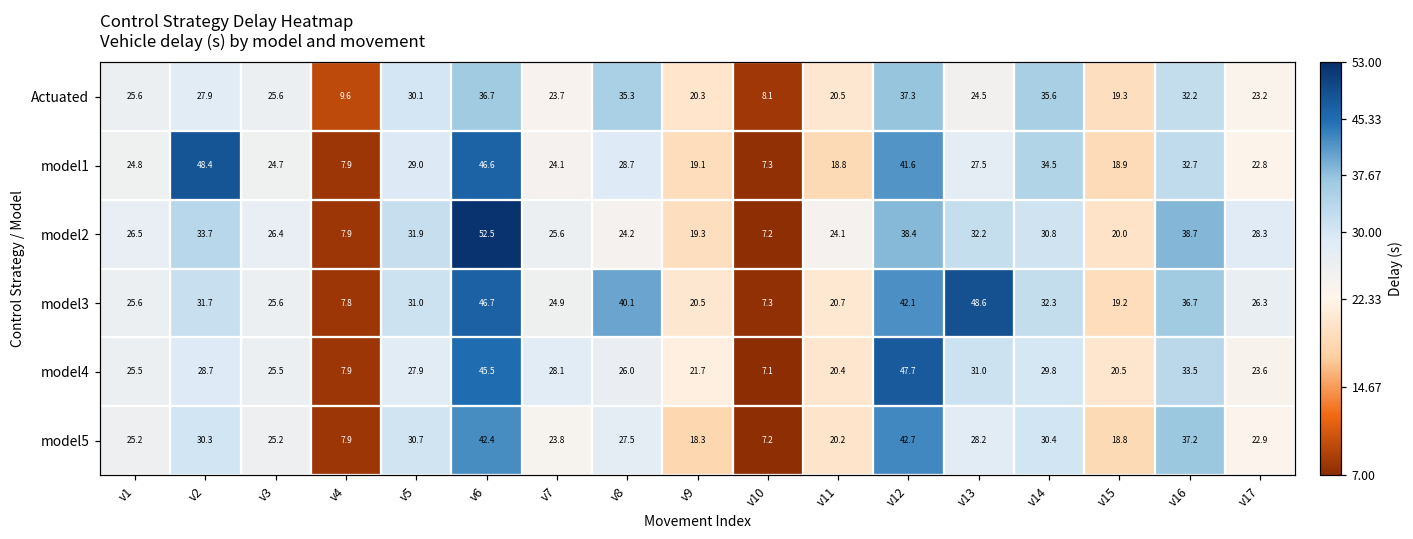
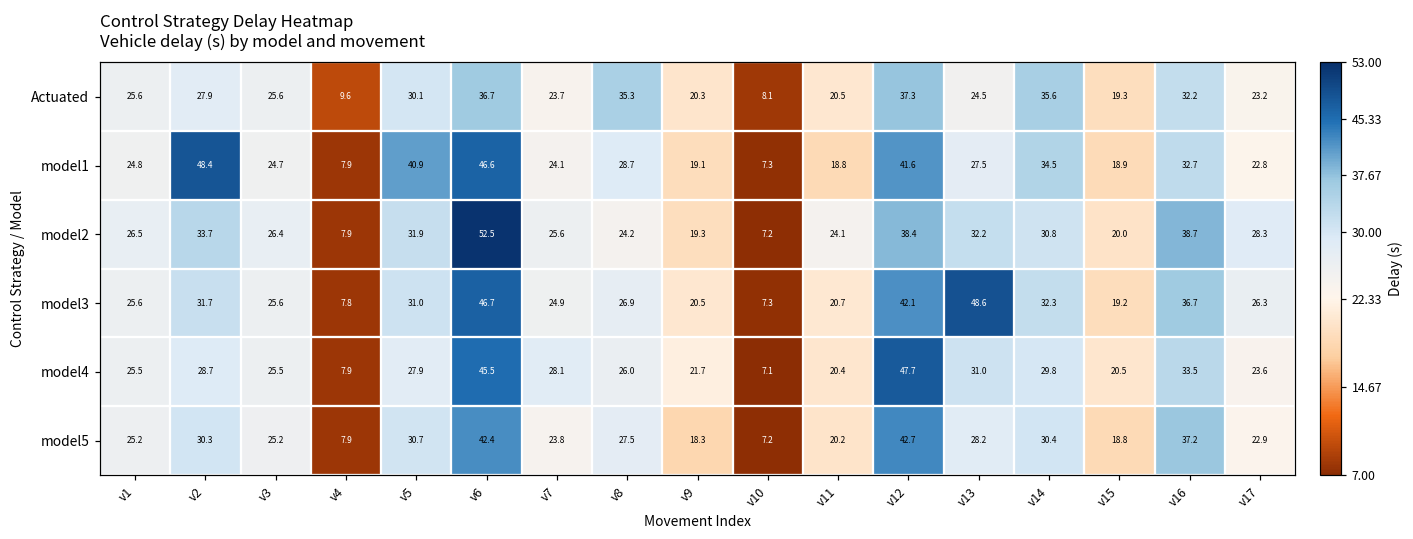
model1, v5: 29.0 -> 40.9
model3, v8: 40.1 -> 26.9
